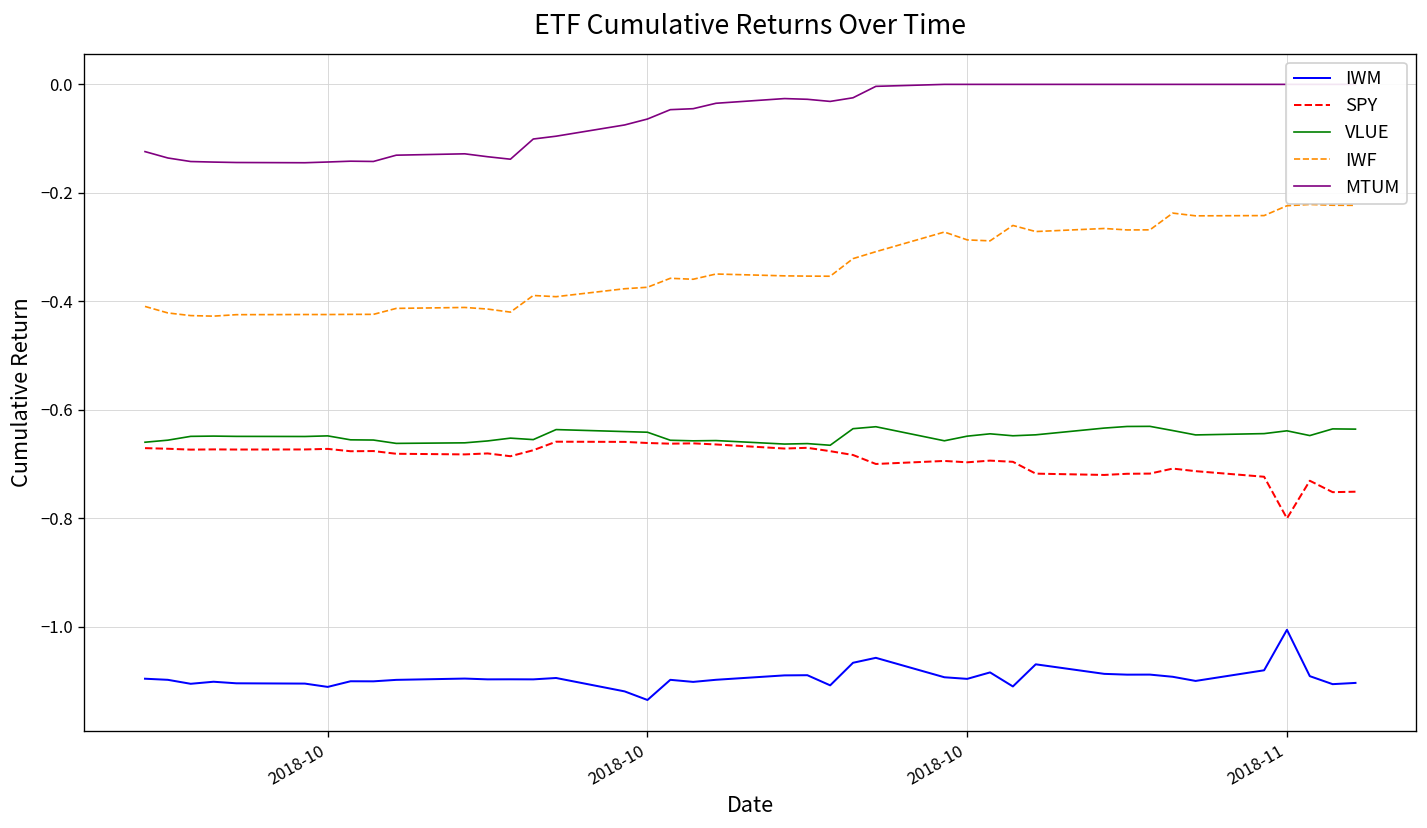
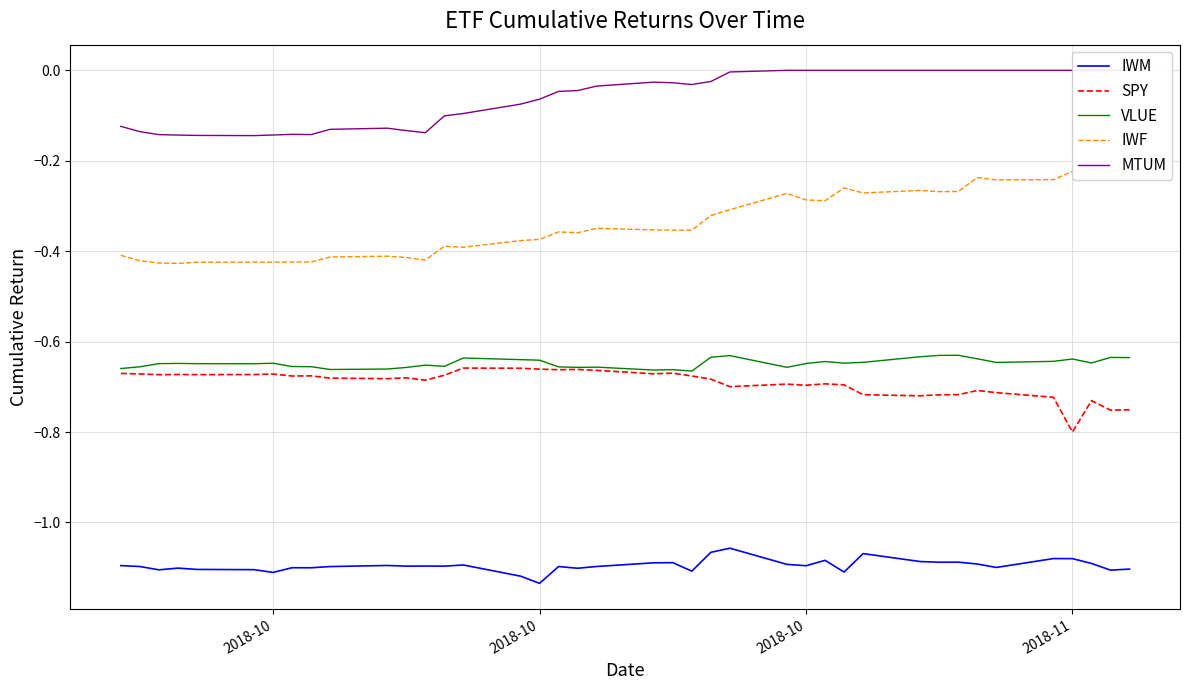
IWM, 2018-11: -1.01 -> -1.08
